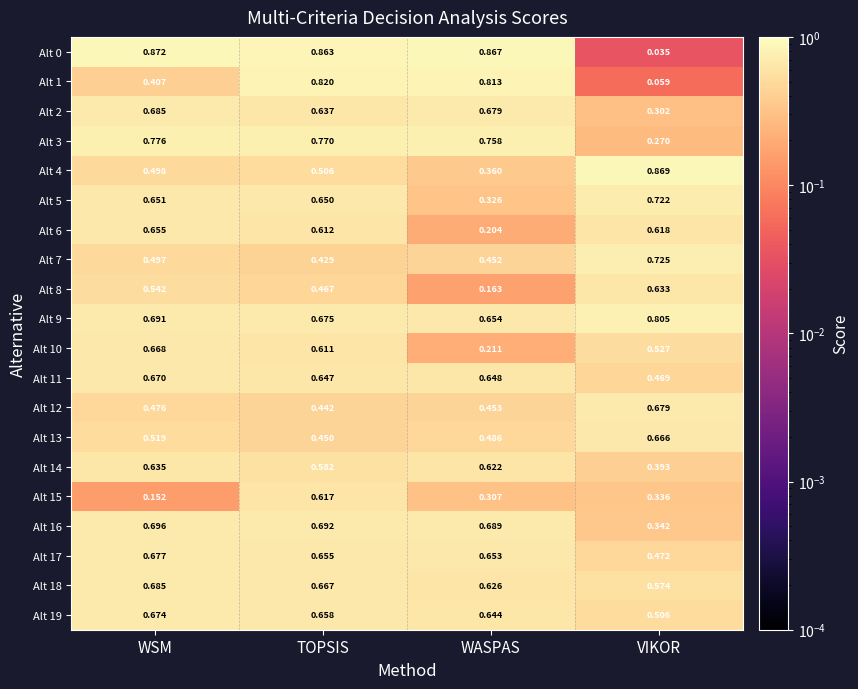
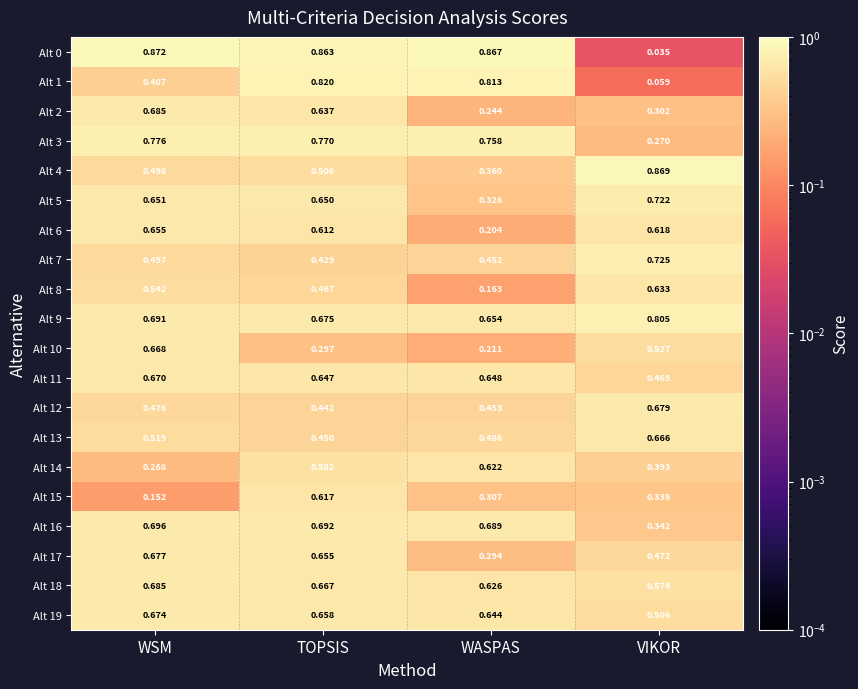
Alt 2, WASPAS: 0.679 -> 0.244
Alt 10, TOPSIS: 0.611 -> 0.297
Alt 14, WSM: 0.635 -> 0.268
Alt 17, WASPAS: 0.653 -> 0.294
